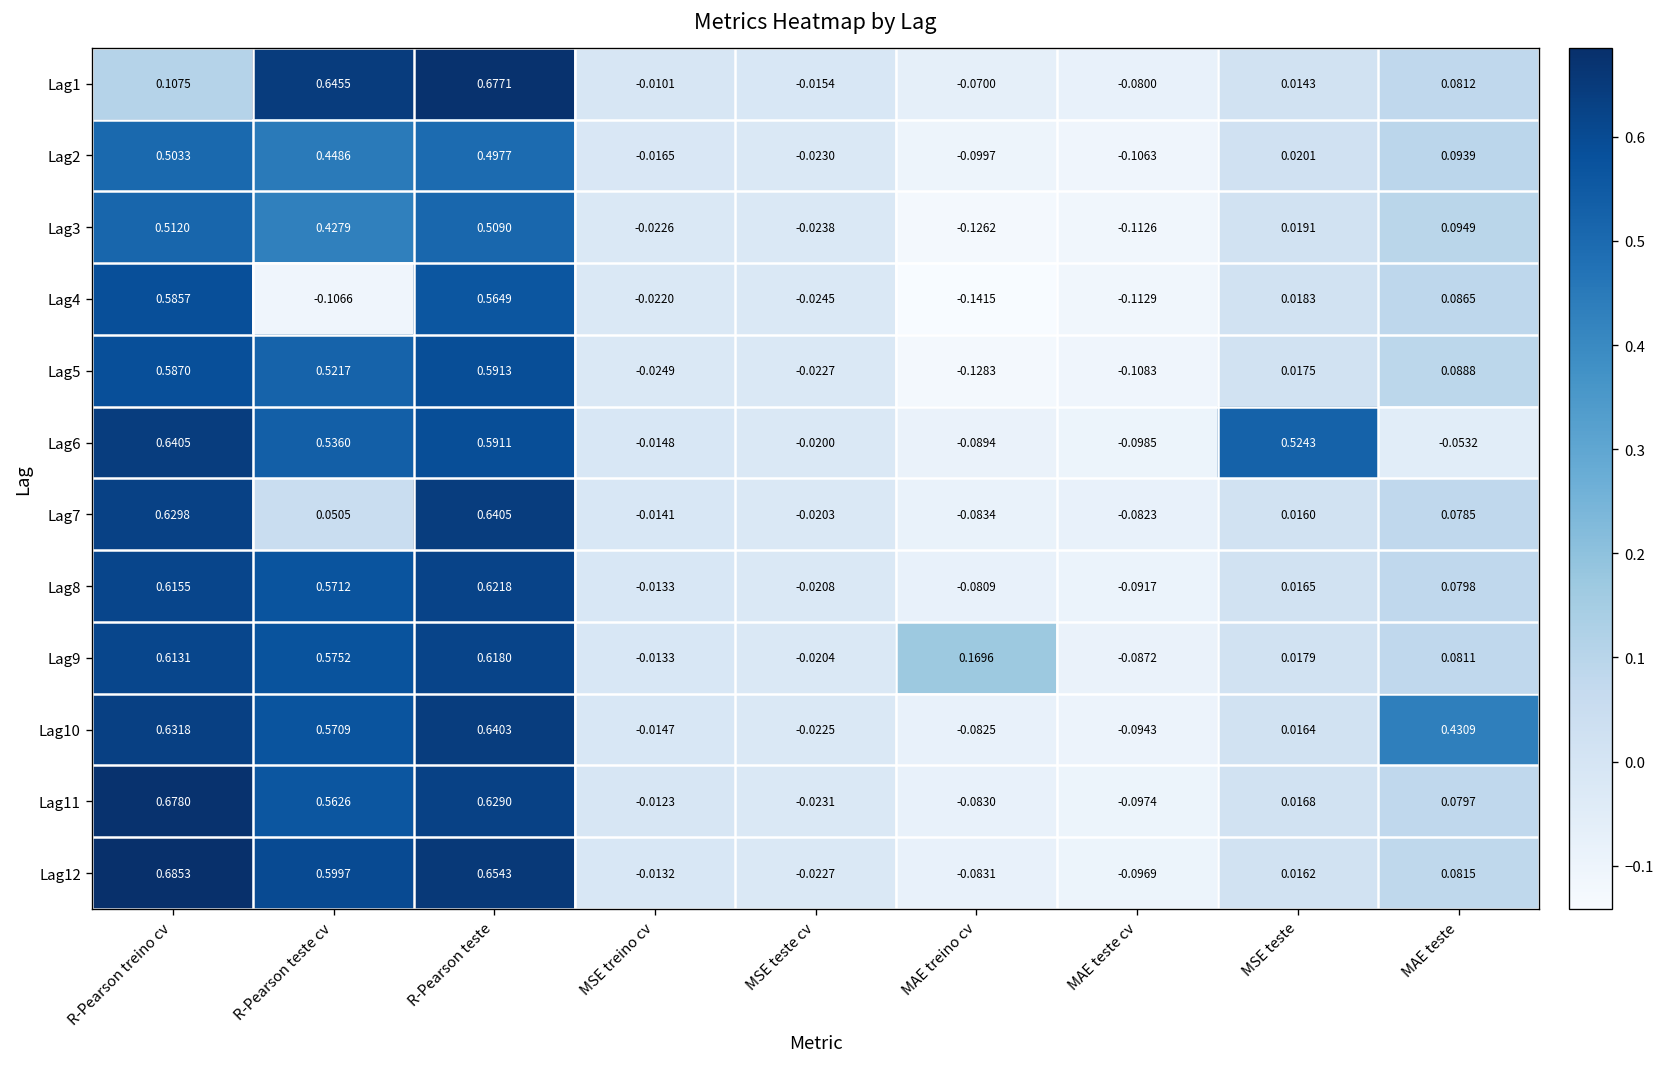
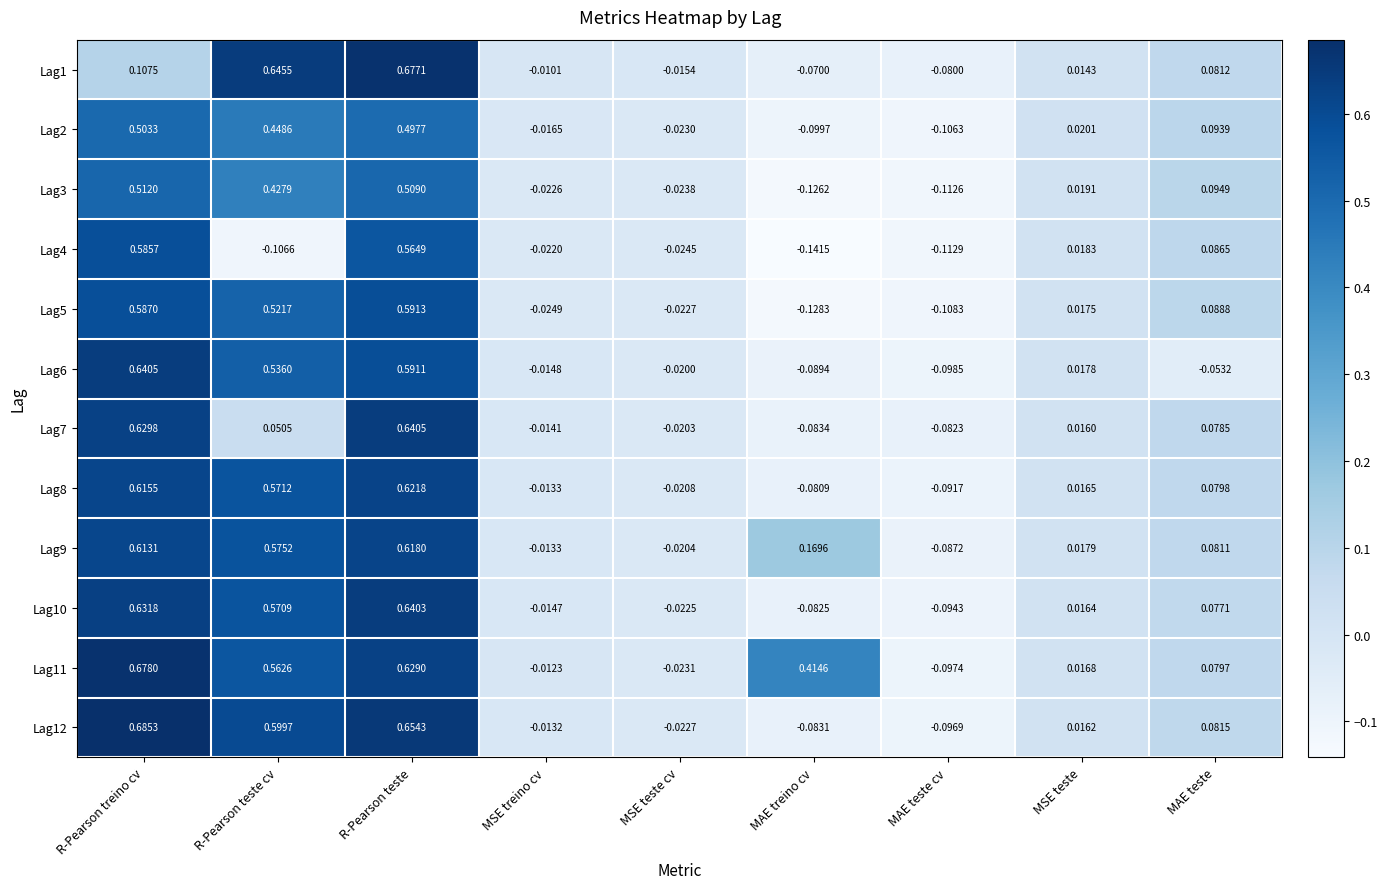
Lag6, MSE teste: 0.5243 -> 0.0178
Lag10, MAE teste: 0.4309 -> 0.0771
Lag11, MAE treino cv: -0.0830 -> 0.4146
